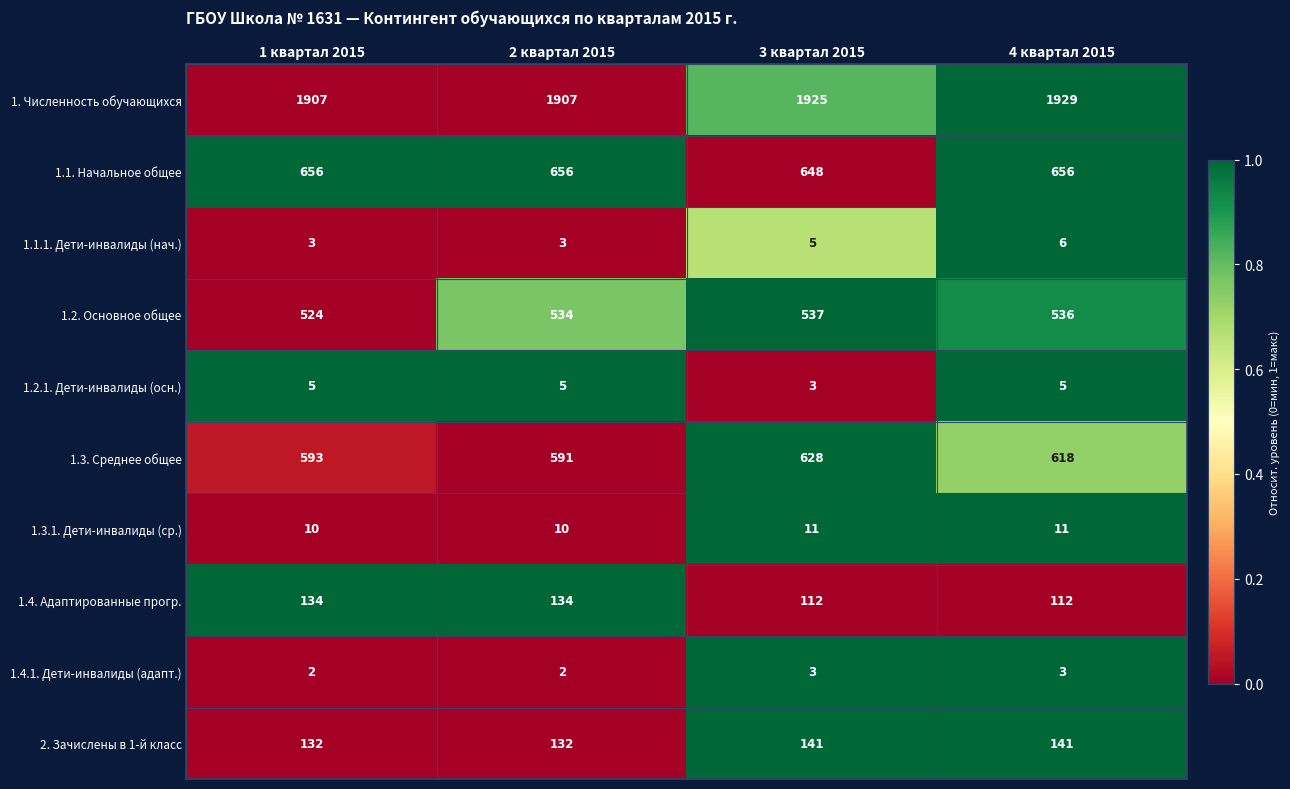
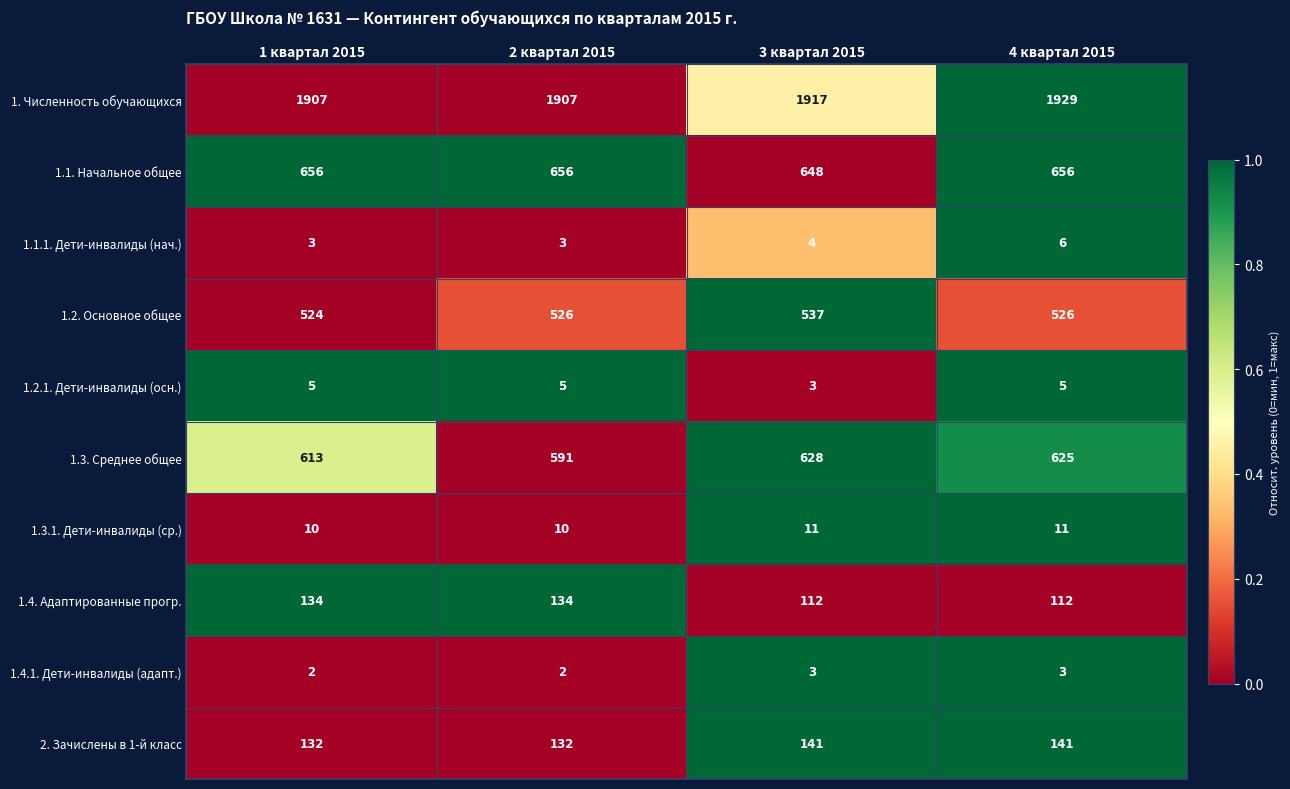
1. Численность обучающихся, 3 квартал 2015: 1925 -> 1917
1.1.1. Дети-инвалиды (нач.), 3 квартал 2015: 5 -> 4
1.2. Основное общее, 2 квартал 2015: 534 -> 526
1.2. Основное общее, 4 квартал 2015: 536 -> 526
1.3. Среднее общее, 1 квартал 2015: 593 -> 613
1.3. Среднее общее, 4 квартал 2015: 618 -> 625
